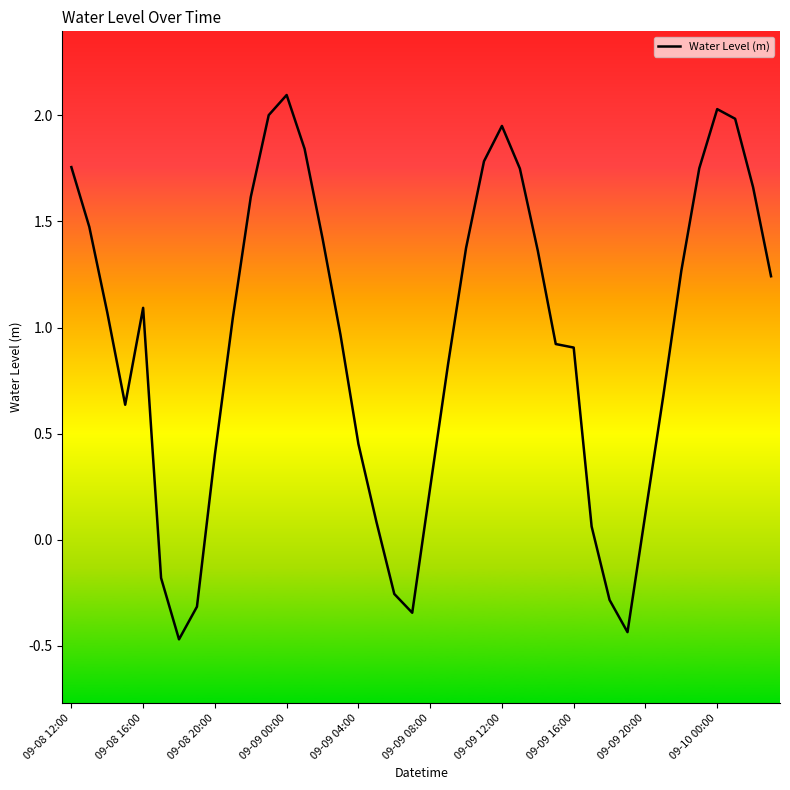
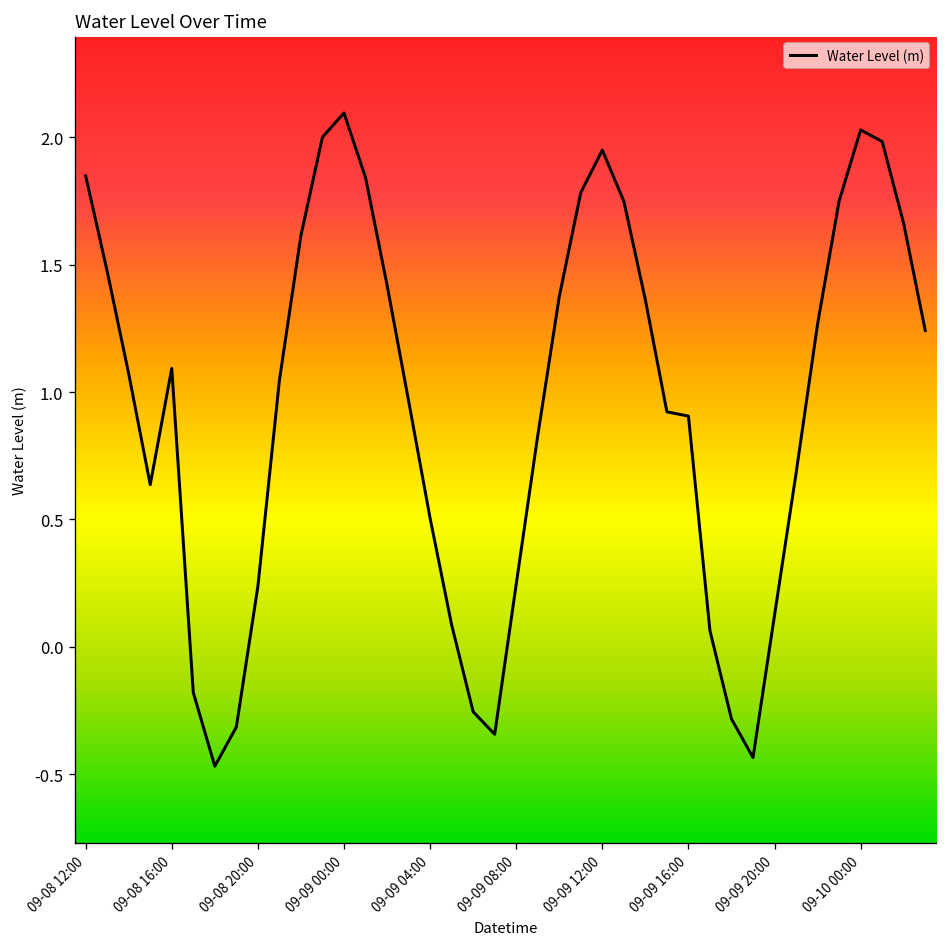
09-08 12:00: 1.76 -> 1.85
09-08 20:00: 0.40 -> 0.24
09-09 04:00: 0.45 -> 0.50
